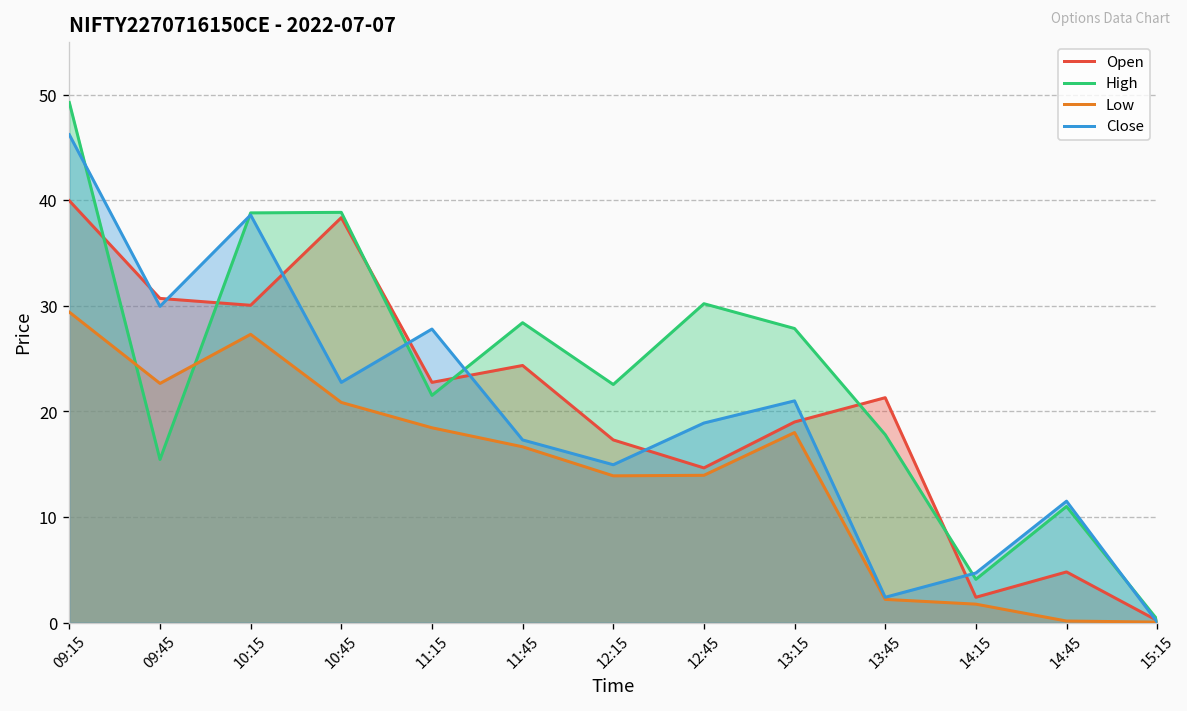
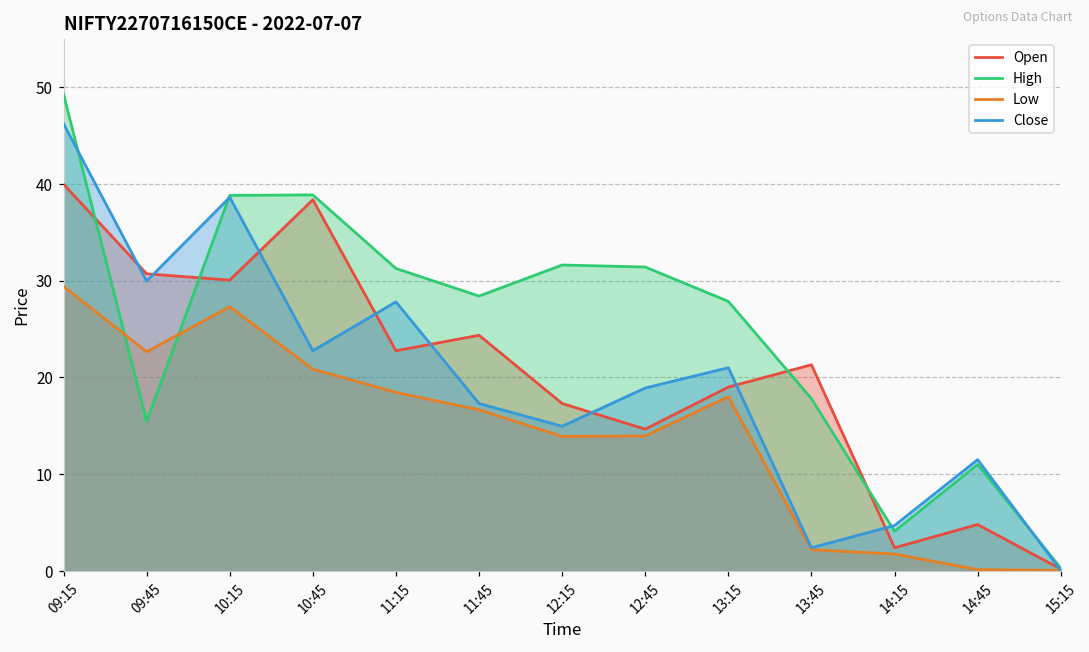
High, 11:15: 22 -> 31
High, 12:15: 23 -> 32
High, 12:45: 30 -> 31
